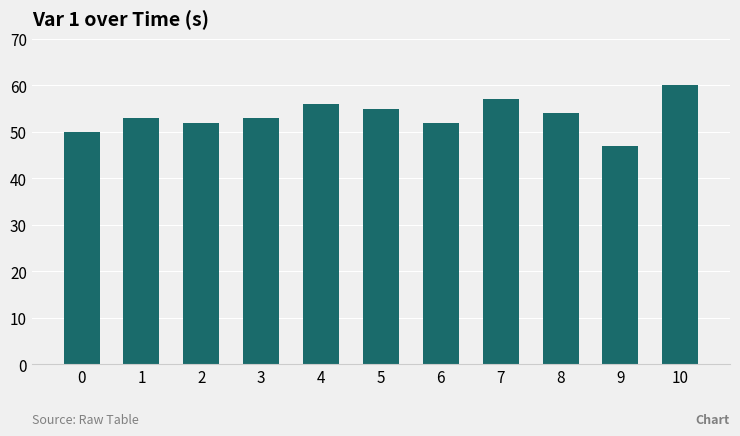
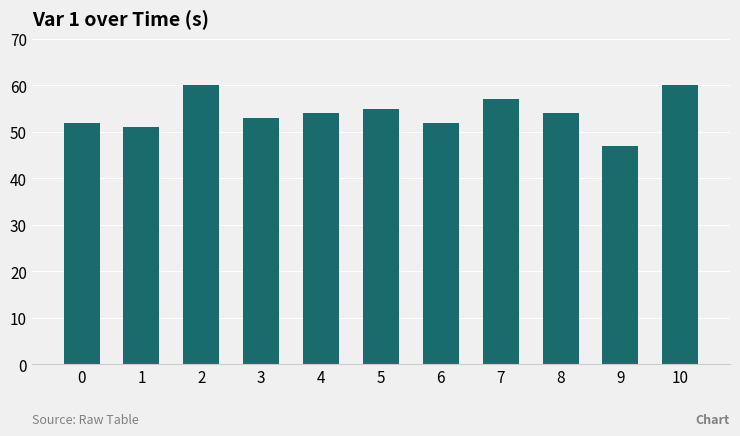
0: 50 -> 52
1: 53 -> 51
2: 52 -> 60
4: 56 -> 54
